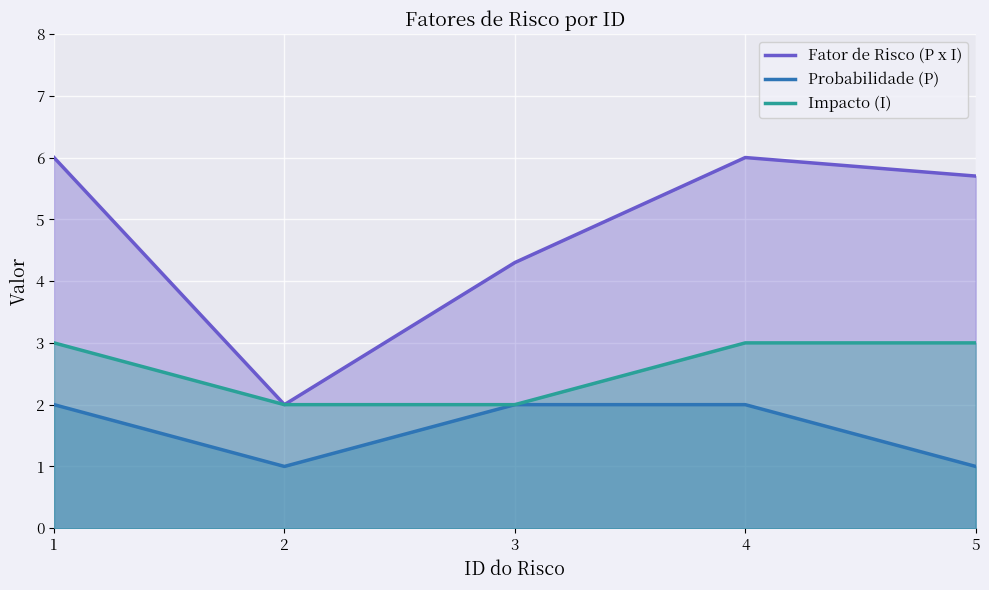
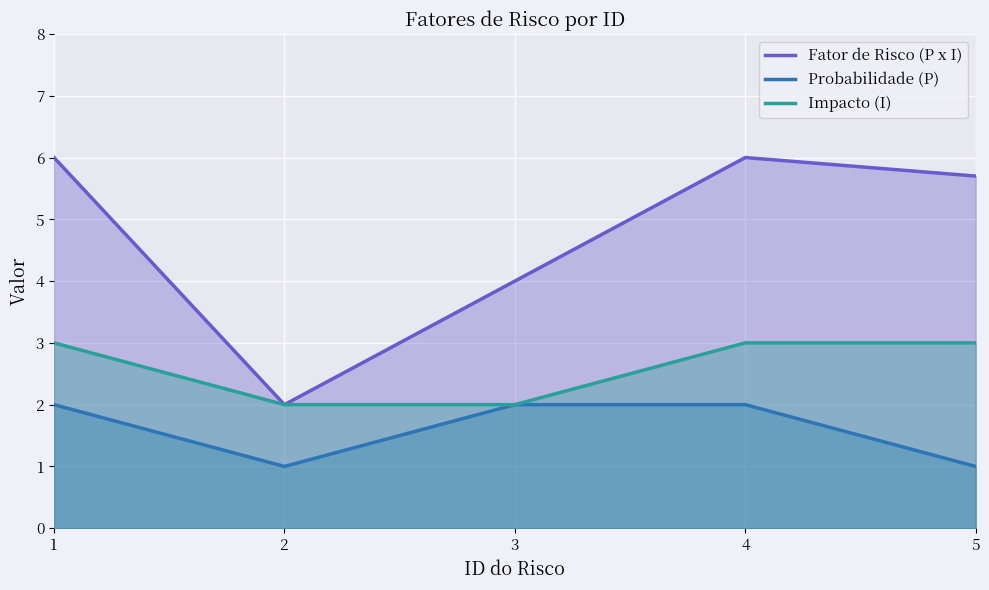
Fator de Risco (P x I), 3: 4.3 -> 4.0
